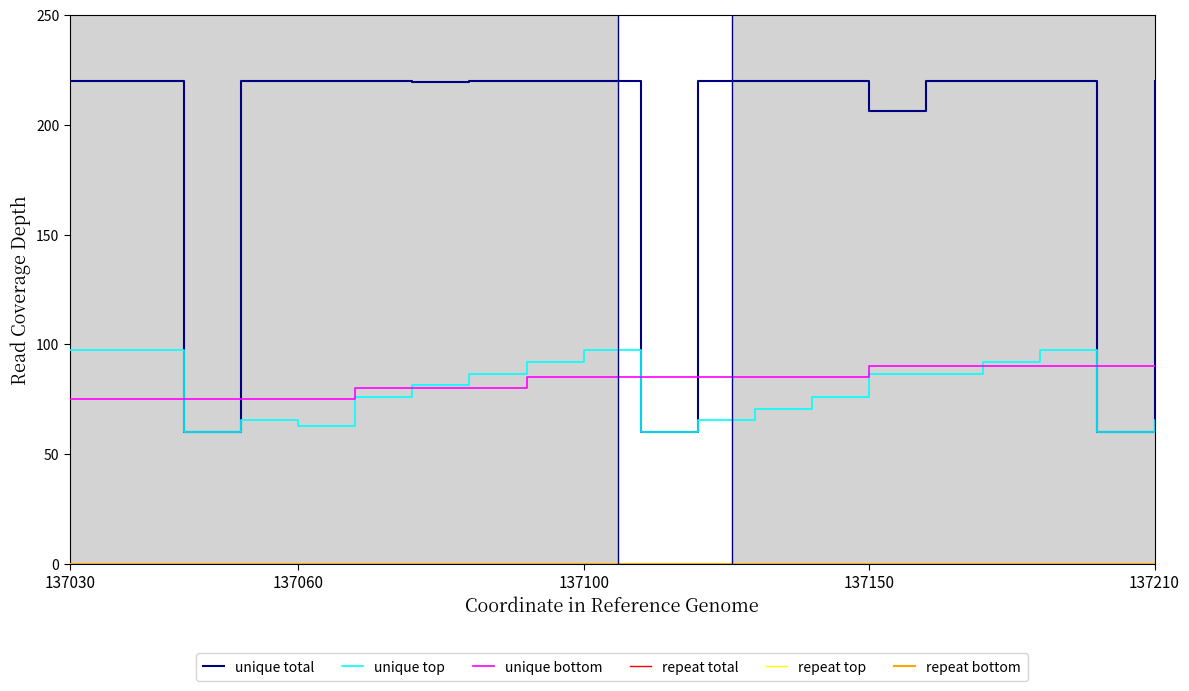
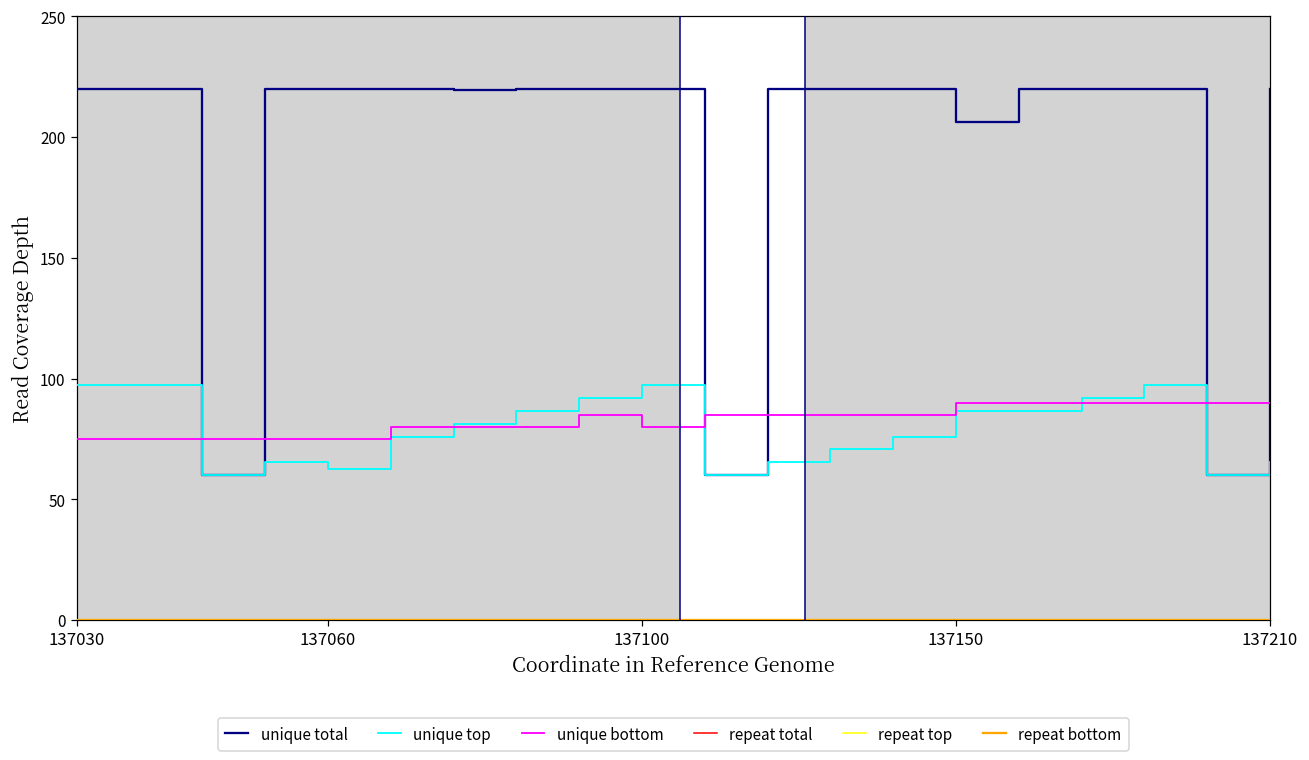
unique bottom, 137100: 85 -> 80
